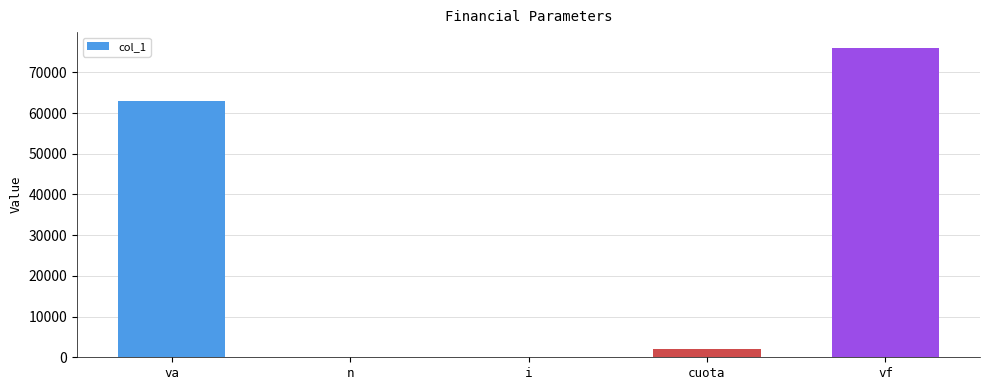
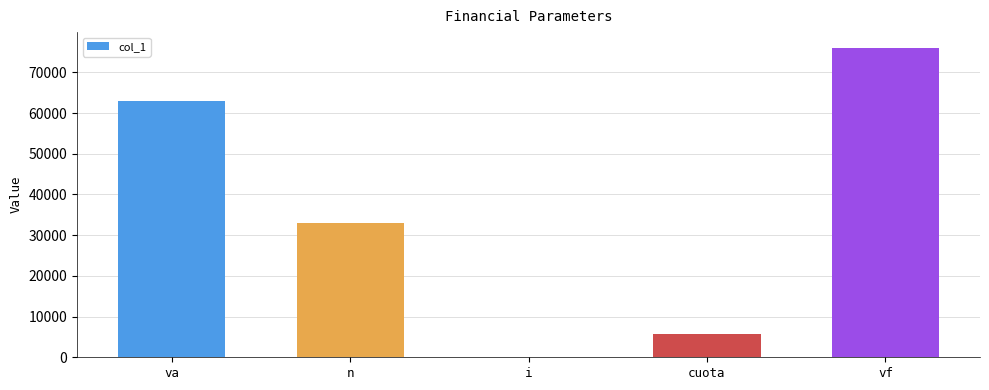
n: 0 -> 33000
cuota: 2000 -> 6000
